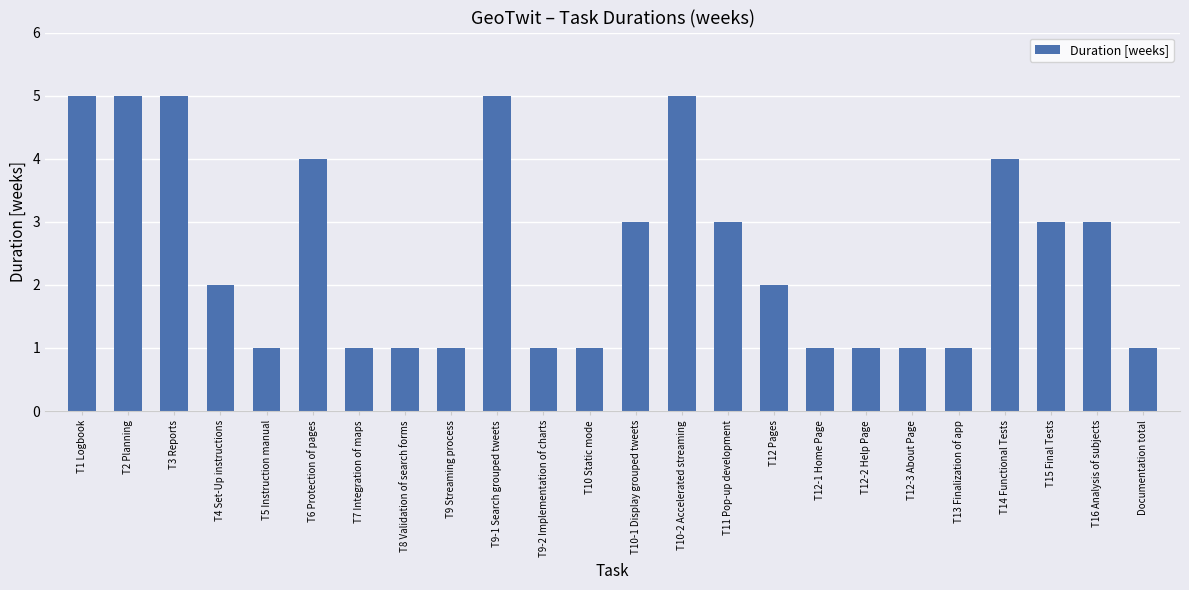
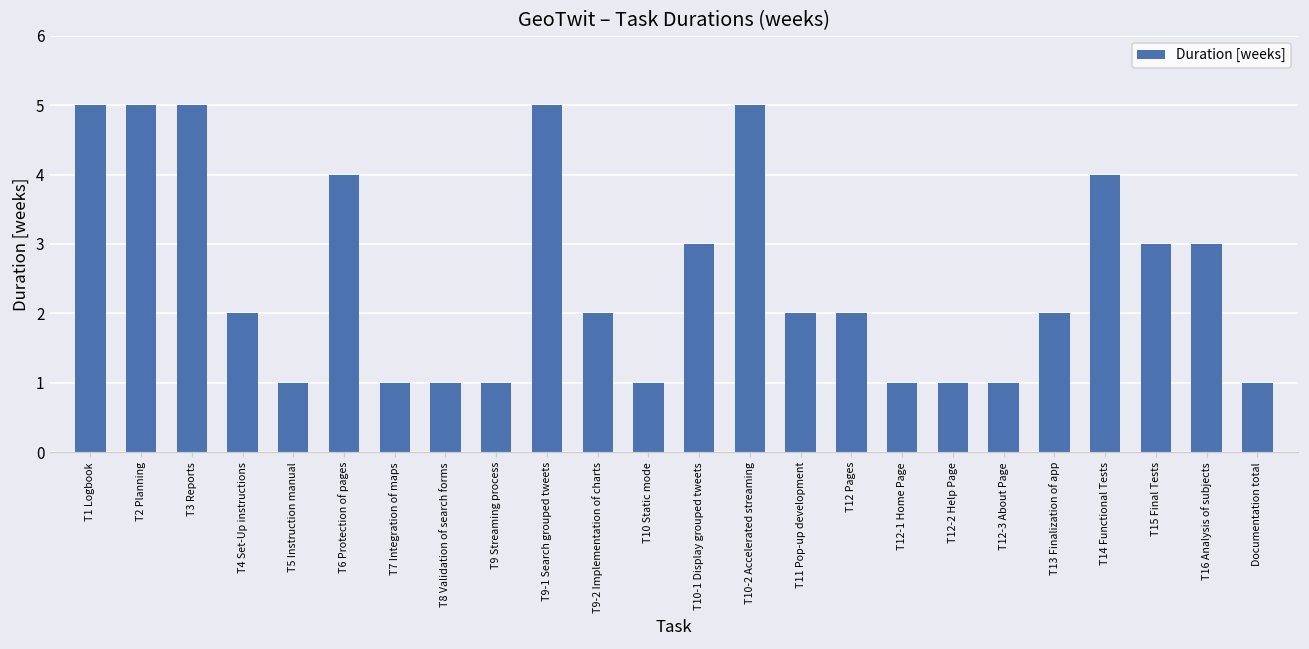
T9-2 Implementation of charts: 1 -> 2
T11 Pop-up development: 3 -> 2
T13 Finalization of app: 1 -> 2
